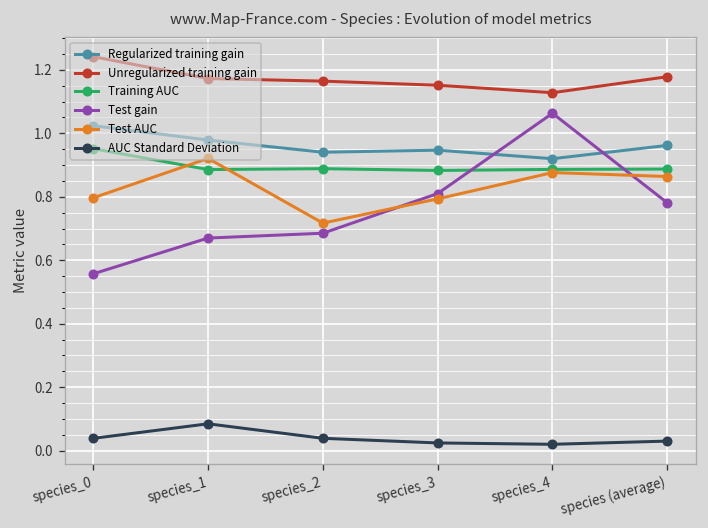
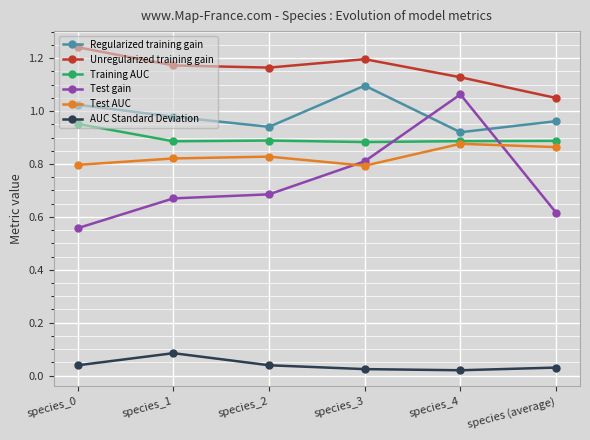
Test AUC, species_1: 0.92 -> 0.82
Test AUC, species_2: 0.72 -> 0.83
Regularized training gain, species_3: 0.95 -> 1.10
Unregularized training gain, species_3: 1.15 -> 1.20
Unregularized training gain, species (average): 1.18 -> 1.05
Test gain, species (average): 0.78 -> 0.62
